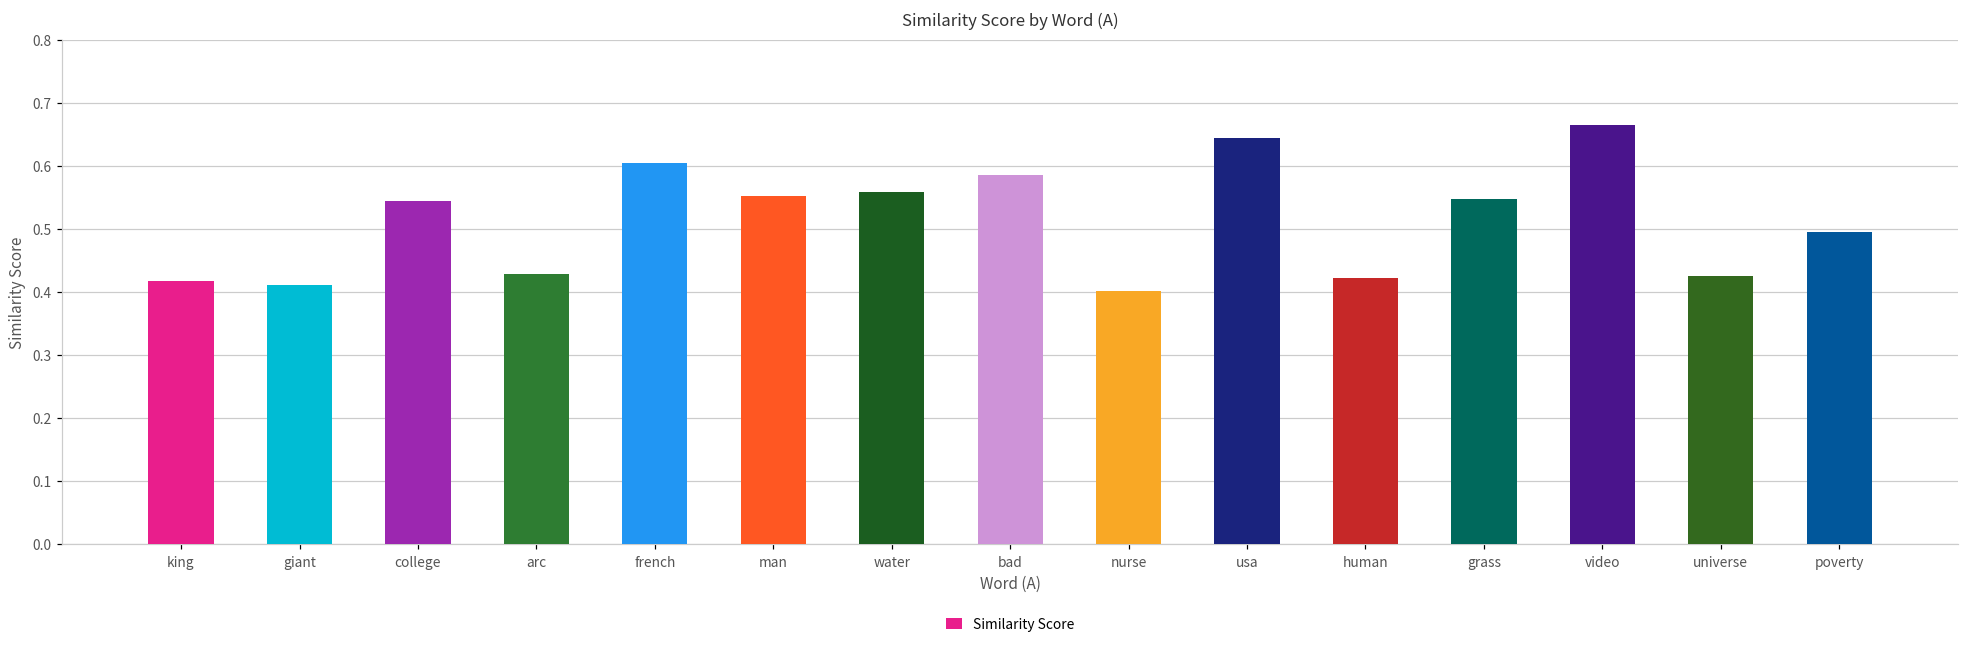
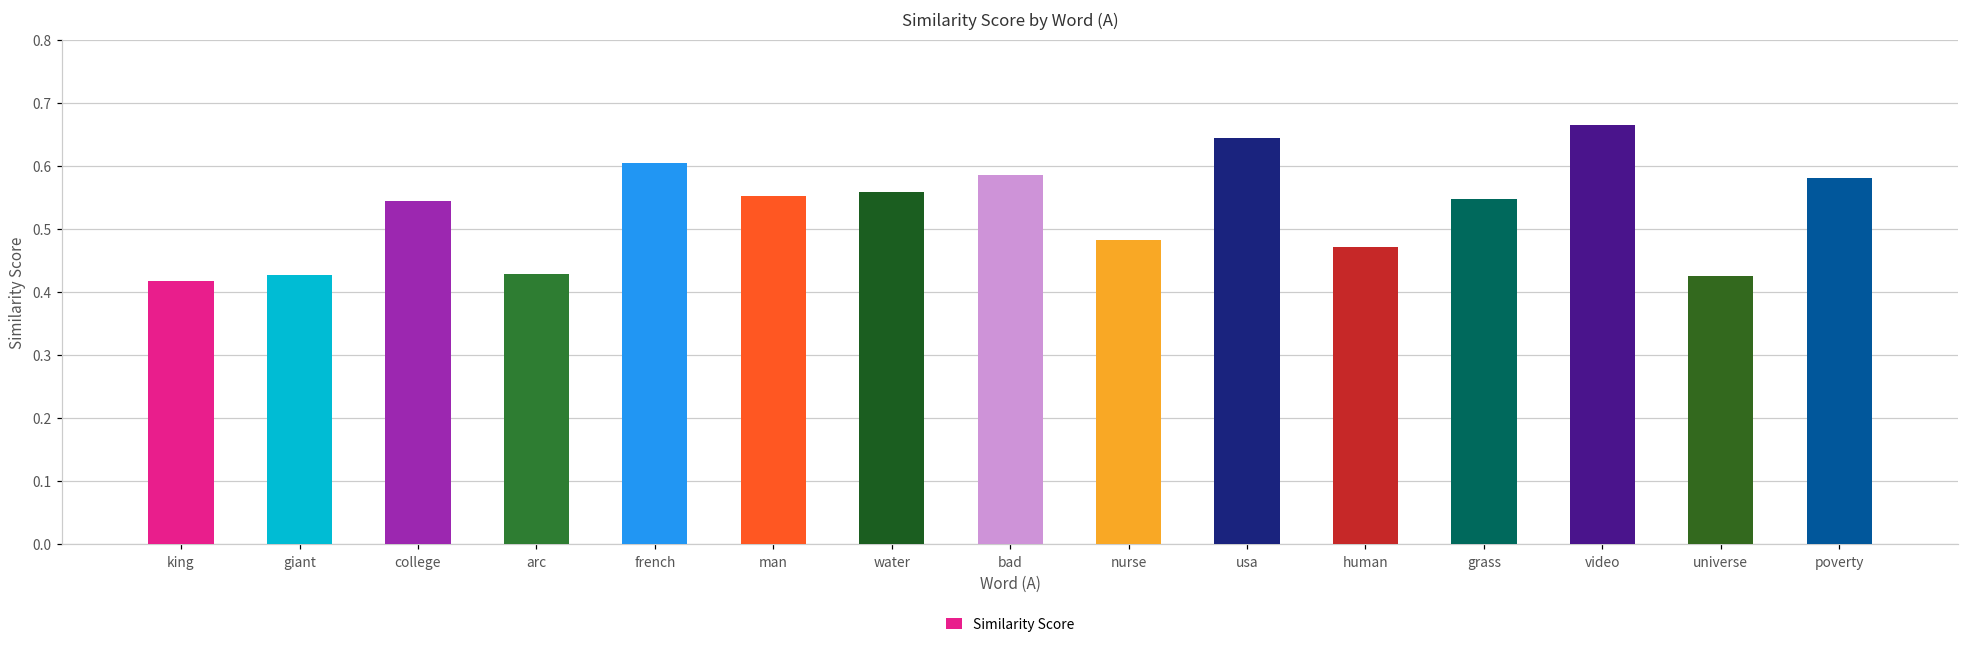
giant: 0.41 -> 0.43
nurse: 0.40 -> 0.48
human: 0.42 -> 0.47
poverty: 0.50 -> 0.58
